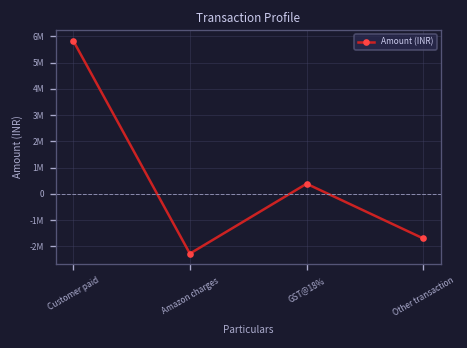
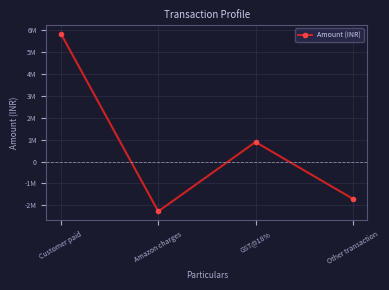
GST@18%: 400000 -> 900000
